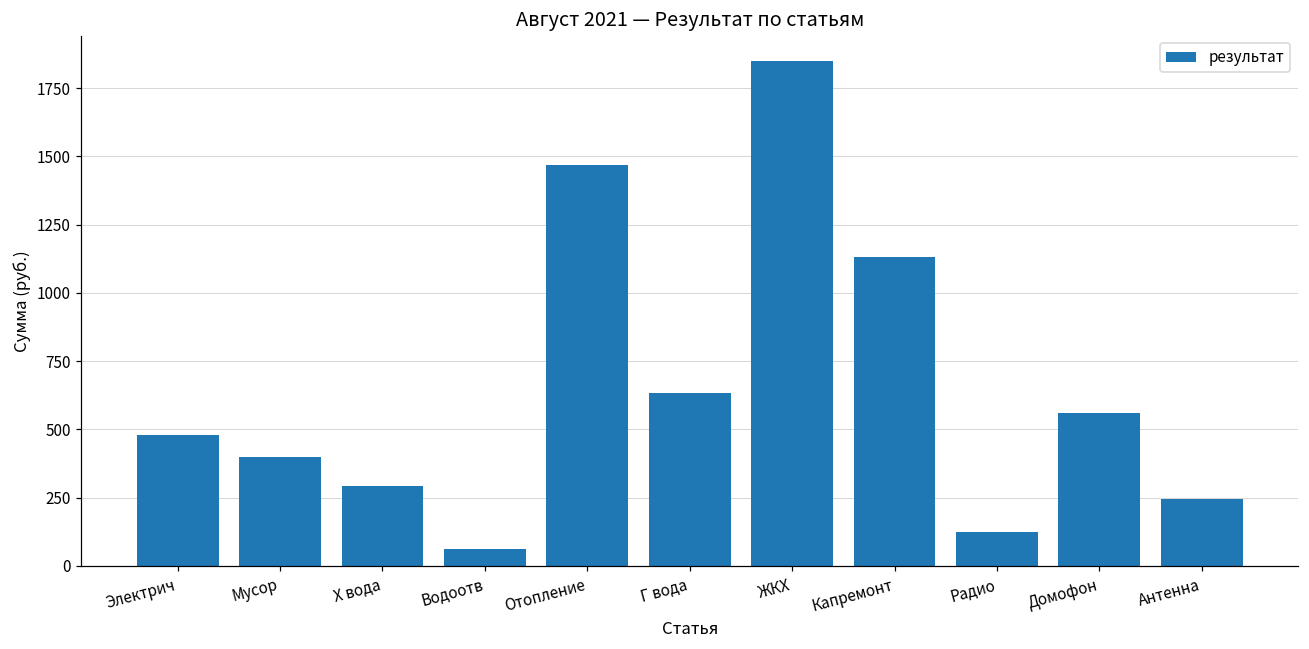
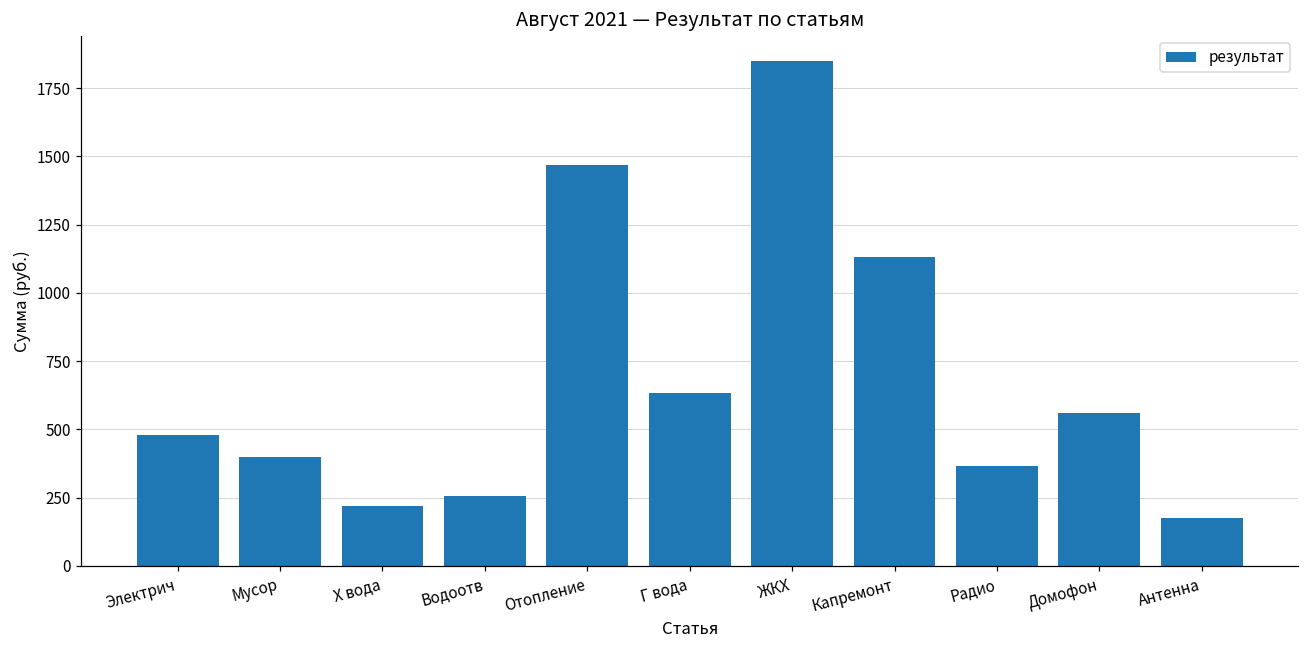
Х вода: 290 -> 220
Водоотв: 60 -> 260
Радио: 120 -> 370
Антенна: 250 -> 180
